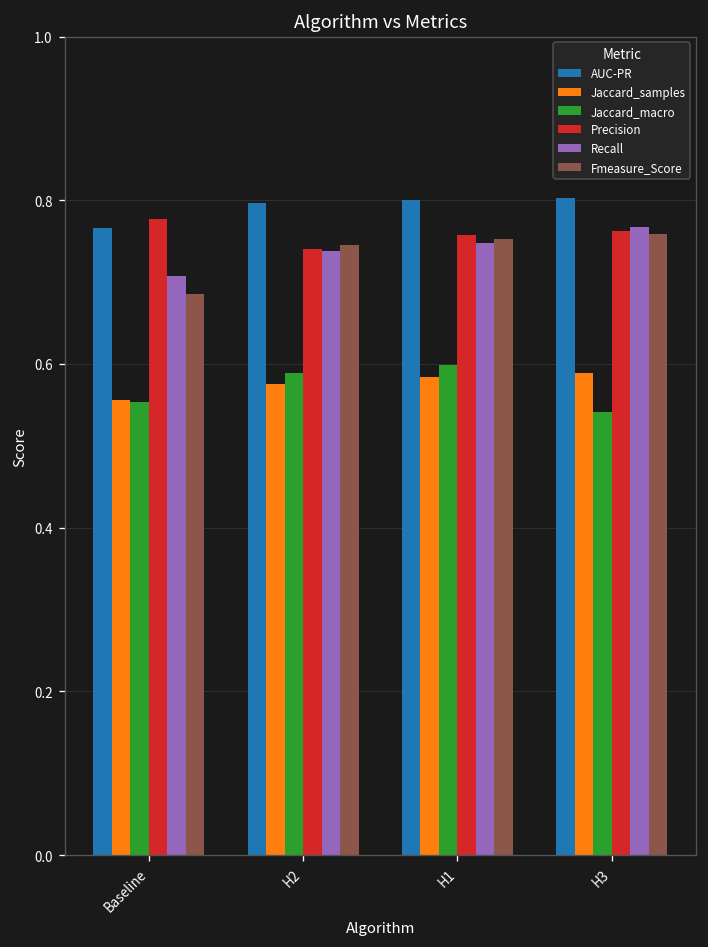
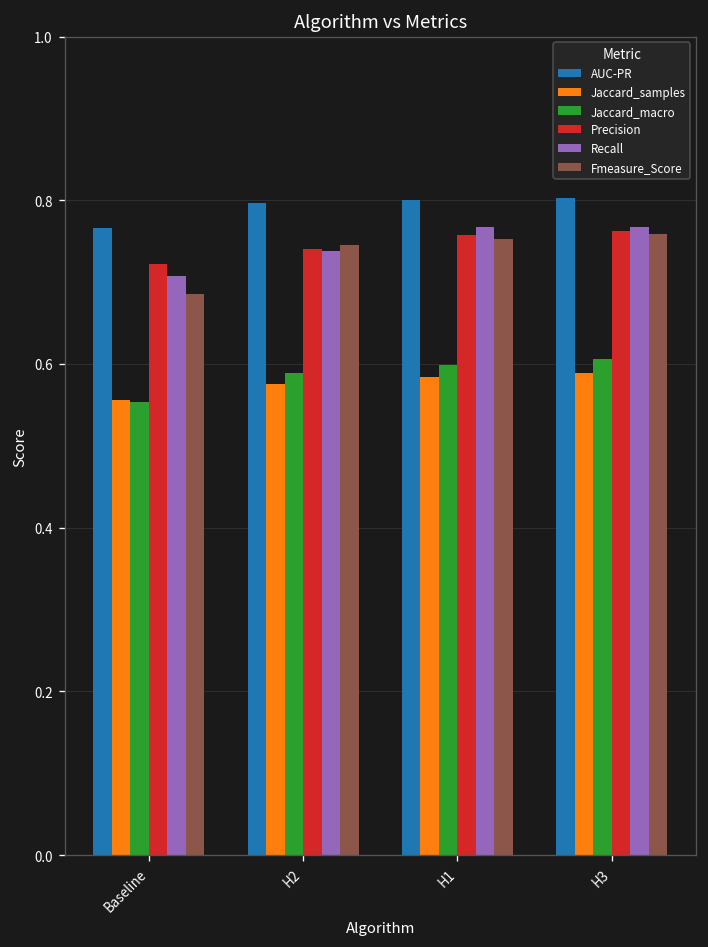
Precision, Baseline: 0.78 -> 0.72
Recall, H1: 0.75 -> 0.77
Jaccard_macro, H3: 0.54 -> 0.61
